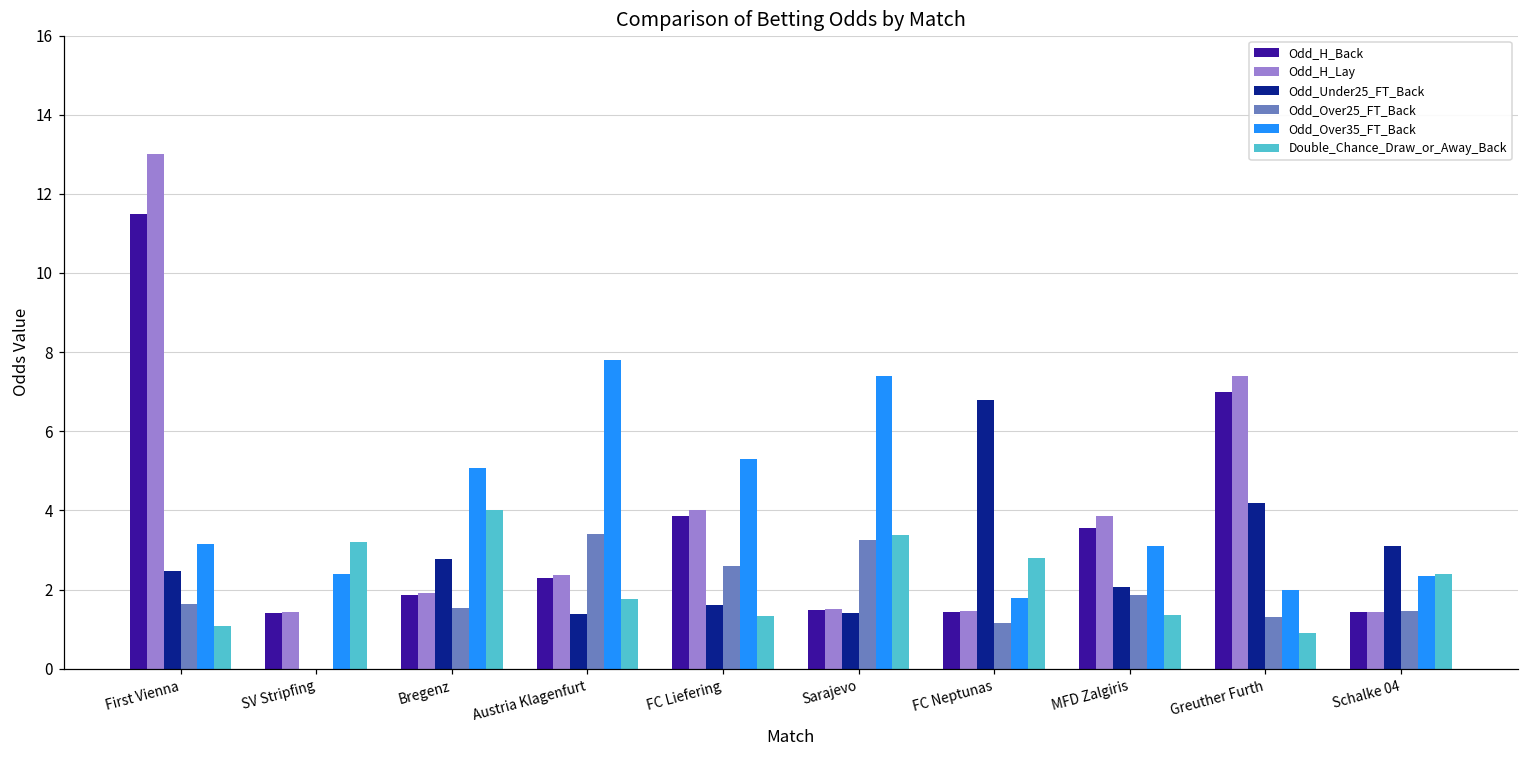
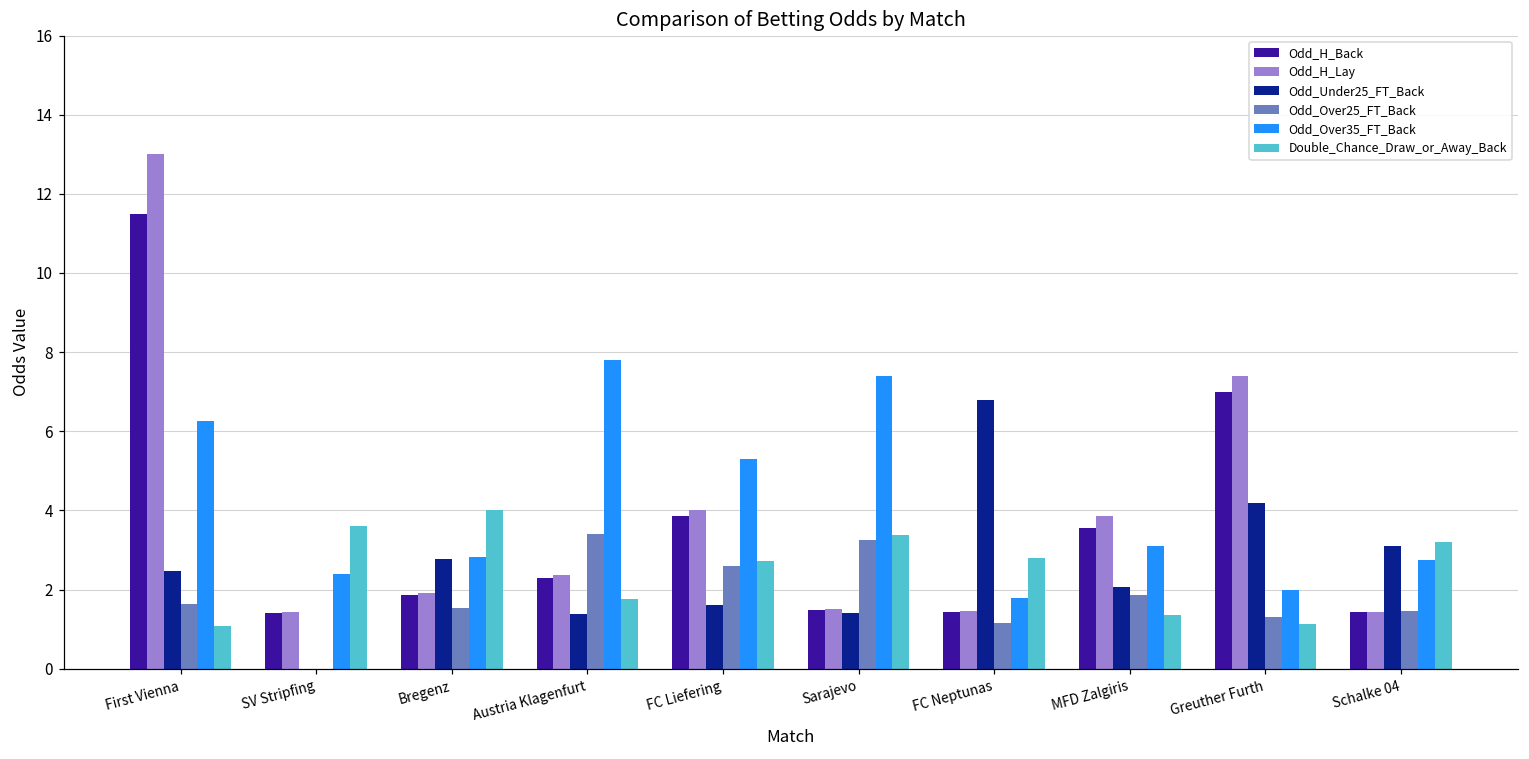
Odd_Over35_FT_Back, First Vienna: 3.2 -> 6.3
Double_Chance_Draw_or_Away_Back, SV Stripfing: 3.2 -> 3.6
Odd_Over35_FT_Back, Bregenz: 5.1 -> 2.8
Double_Chance_Draw_or_Away_Back, FC Liefering: 1.3 -> 2.7
Double_Chance_Draw_or_Away_Back, Greuther Furth: 0.9 -> 1.1
Odd_Over35_FT_Back, Schalke 04: 2.3 -> 2.8
Double_Chance_Draw_or_Away_Back, Schalke 04: 2.4 -> 3.2
